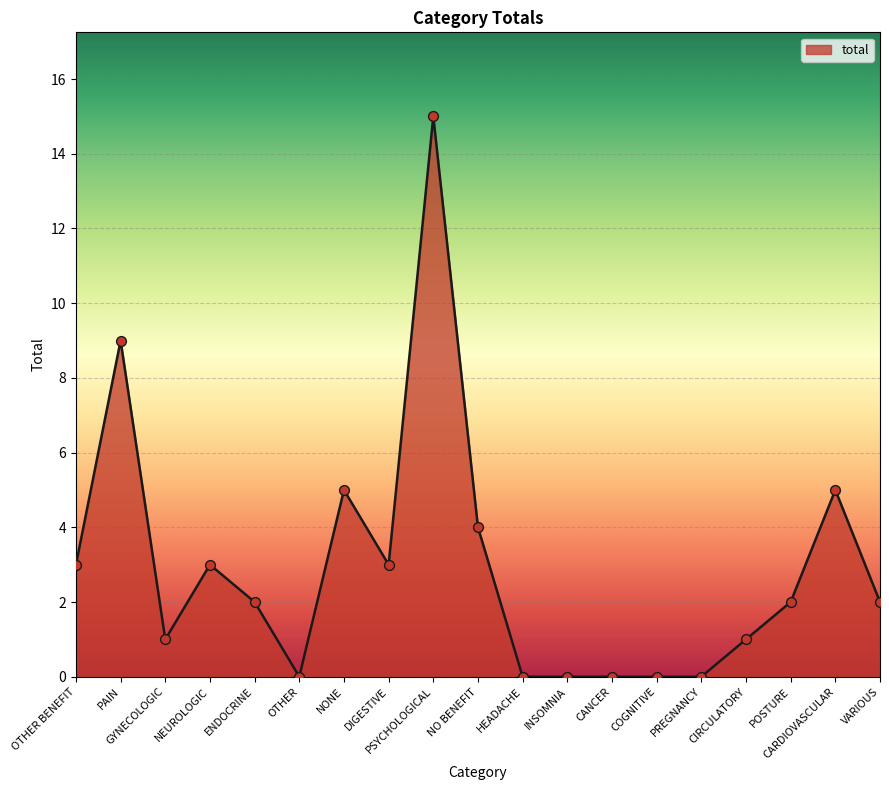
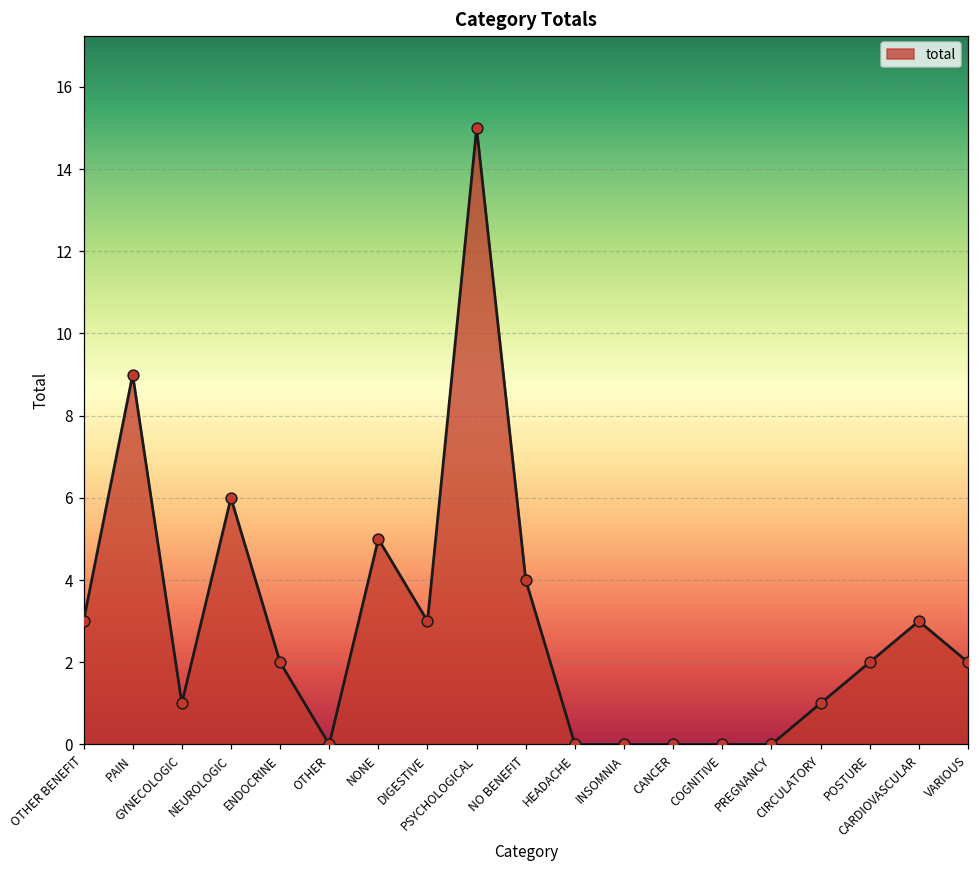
NEUROLOGIC: 3 -> 6
CARDIOVASCULAR: 5 -> 3
